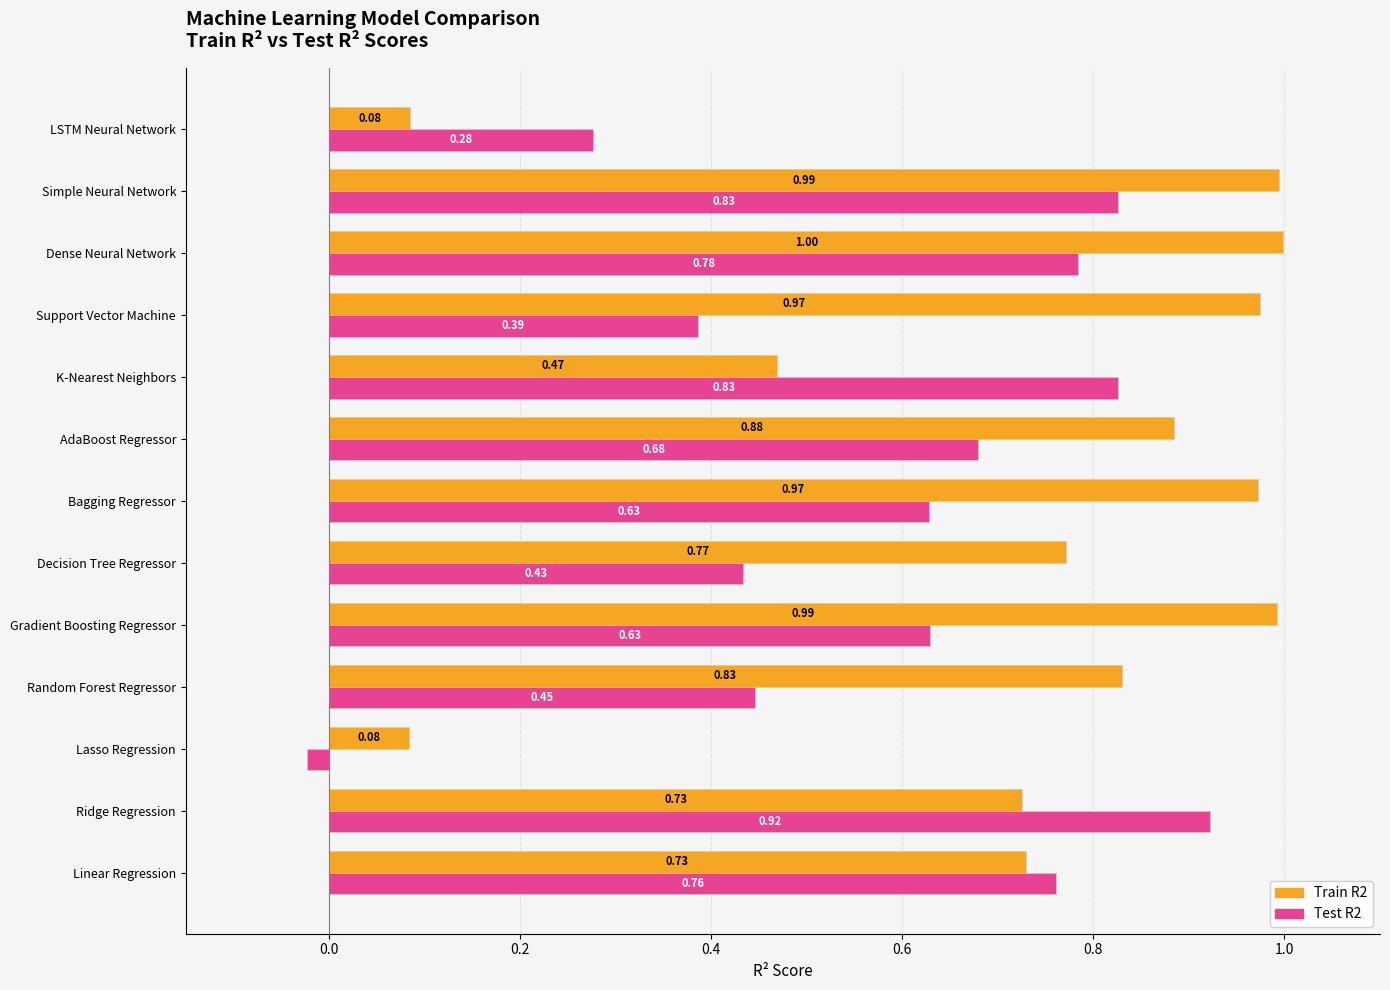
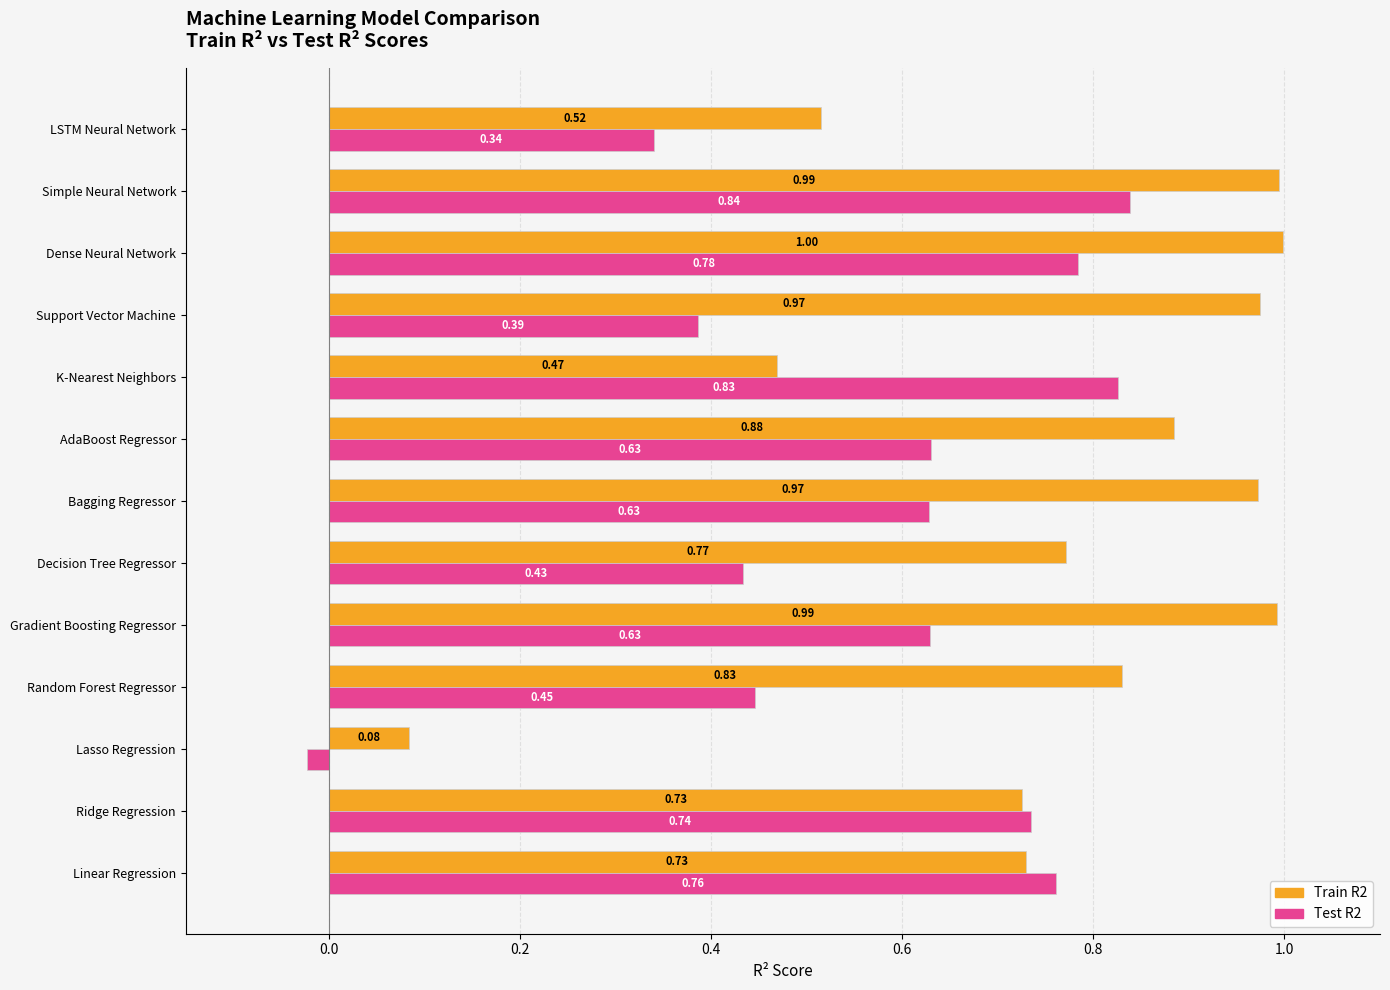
Train R2, LSTM Neural Network: 0.08 -> 0.52
Test R2, LSTM Neural Network: 0.28 -> 0.34
Test R2, Simple Neural Network: 0.83 -> 0.84
Test R2, AdaBoost Regressor: 0.68 -> 0.63
Test R2, Ridge Regression: 0.92 -> 0.74
